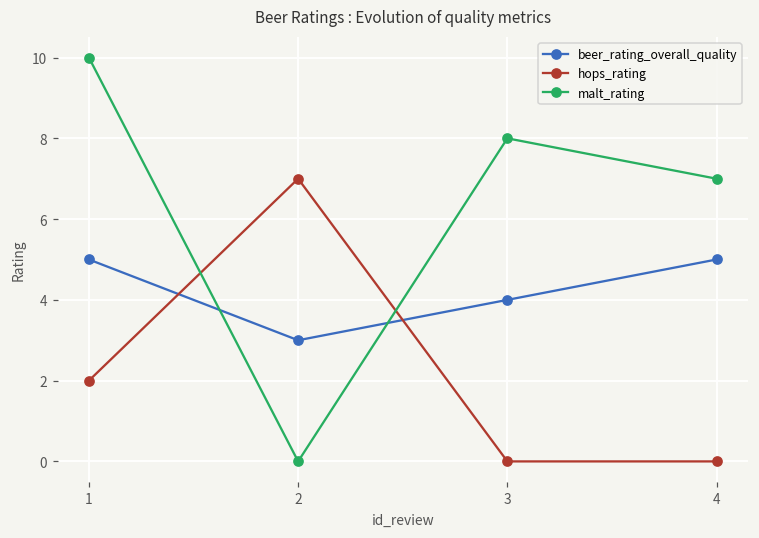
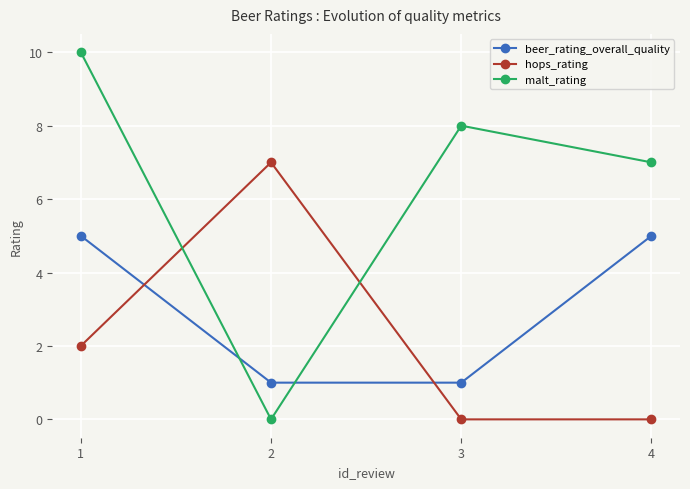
beer_rating_overall_quality, 2: 3 -> 1
beer_rating_overall_quality, 3: 4 -> 1
